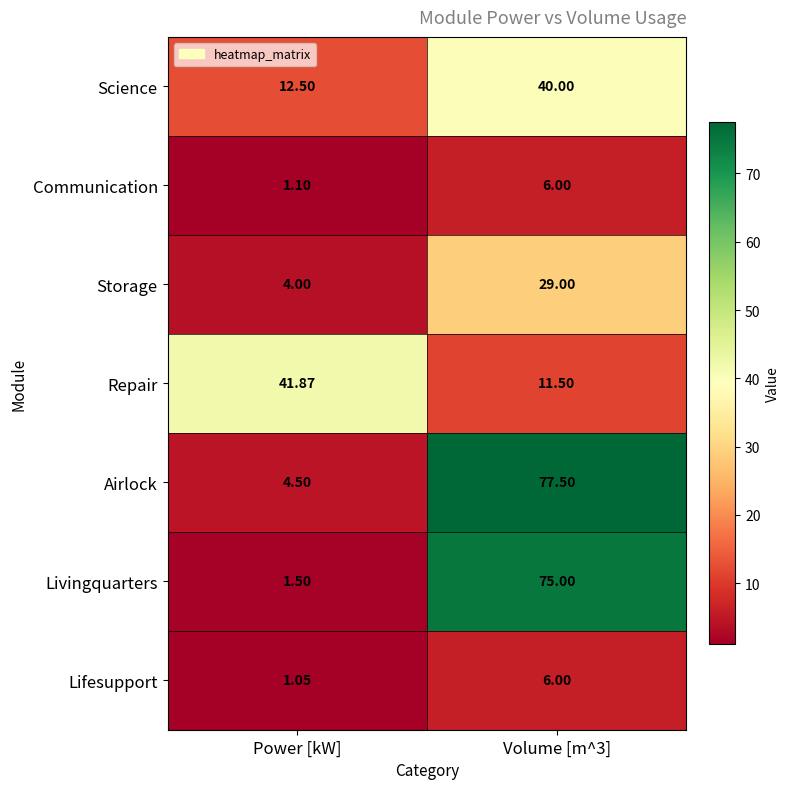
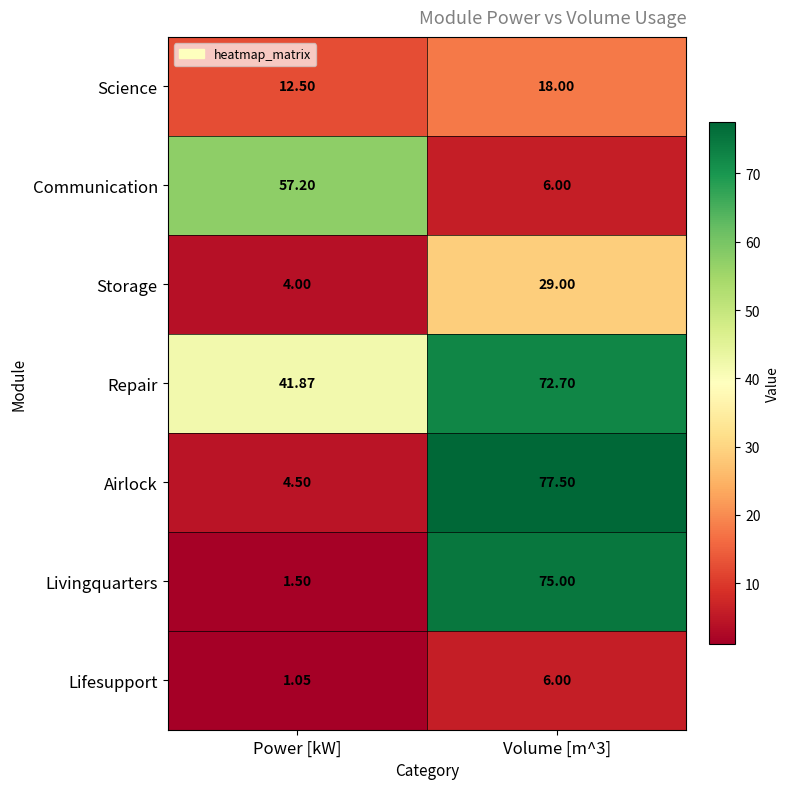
Science, Volume [m^3]: 40.00 -> 18.00
Communication, Power [kW]: 1.10 -> 57.20
Repair, Volume [m^3]: 11.50 -> 72.70
